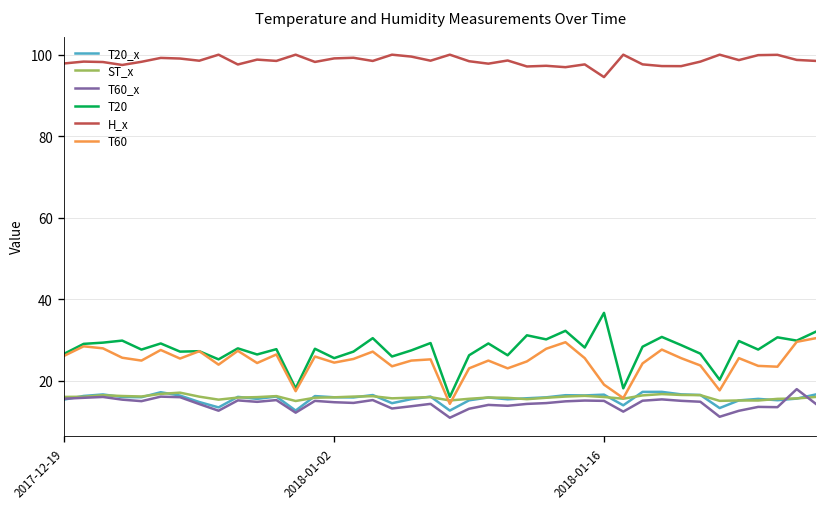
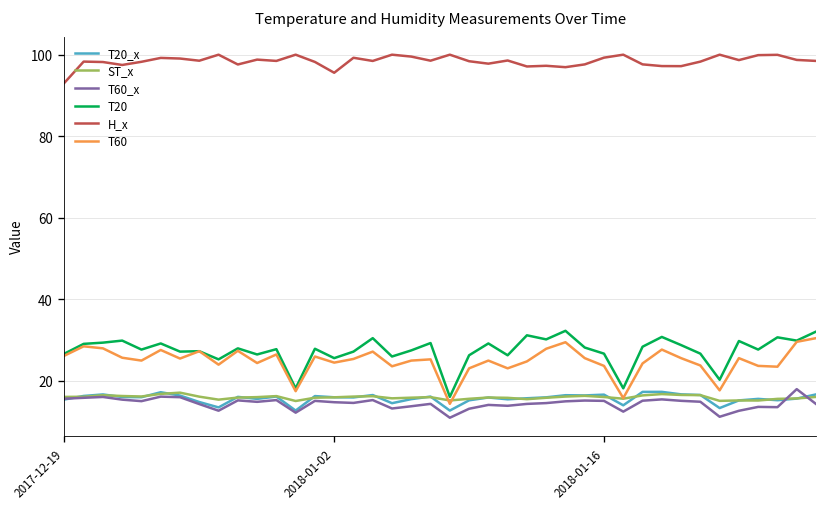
H_x, 2017-12-19: 98 -> 93
H_x, 2018-01-02: 99 -> 96
T20, 2018-01-16: 37 -> 27
H_x, 2018-01-16: 95 -> 99
T60, 2018-01-16: 19 -> 24
